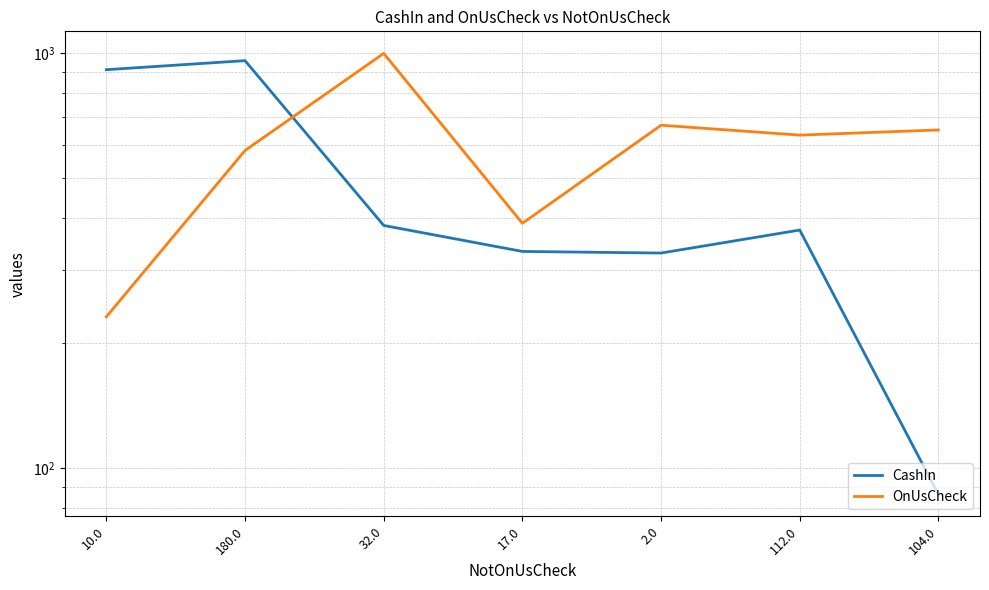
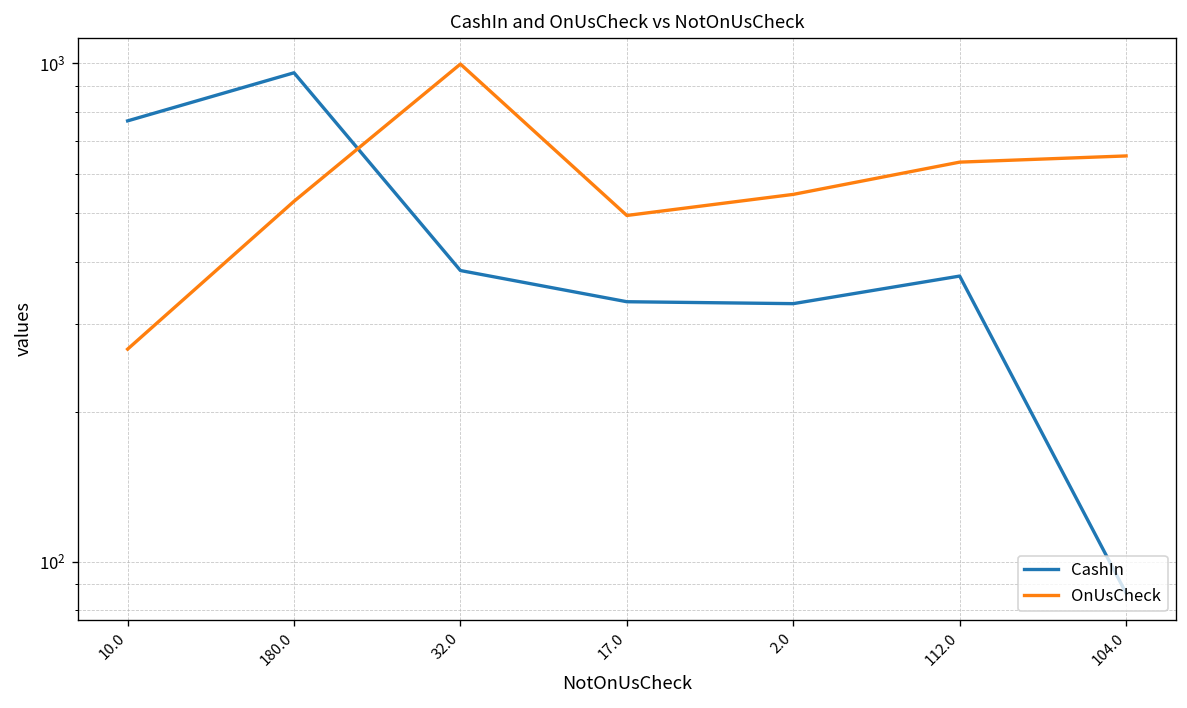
CashIn, 10.0: 910 -> 770
OnUsCheck, 10.0: 230 -> 270
OnUsCheck, 180.0: 580 -> 530
OnUsCheck, 17.0: 390 -> 500
OnUsCheck, 2.0: 670 -> 550
